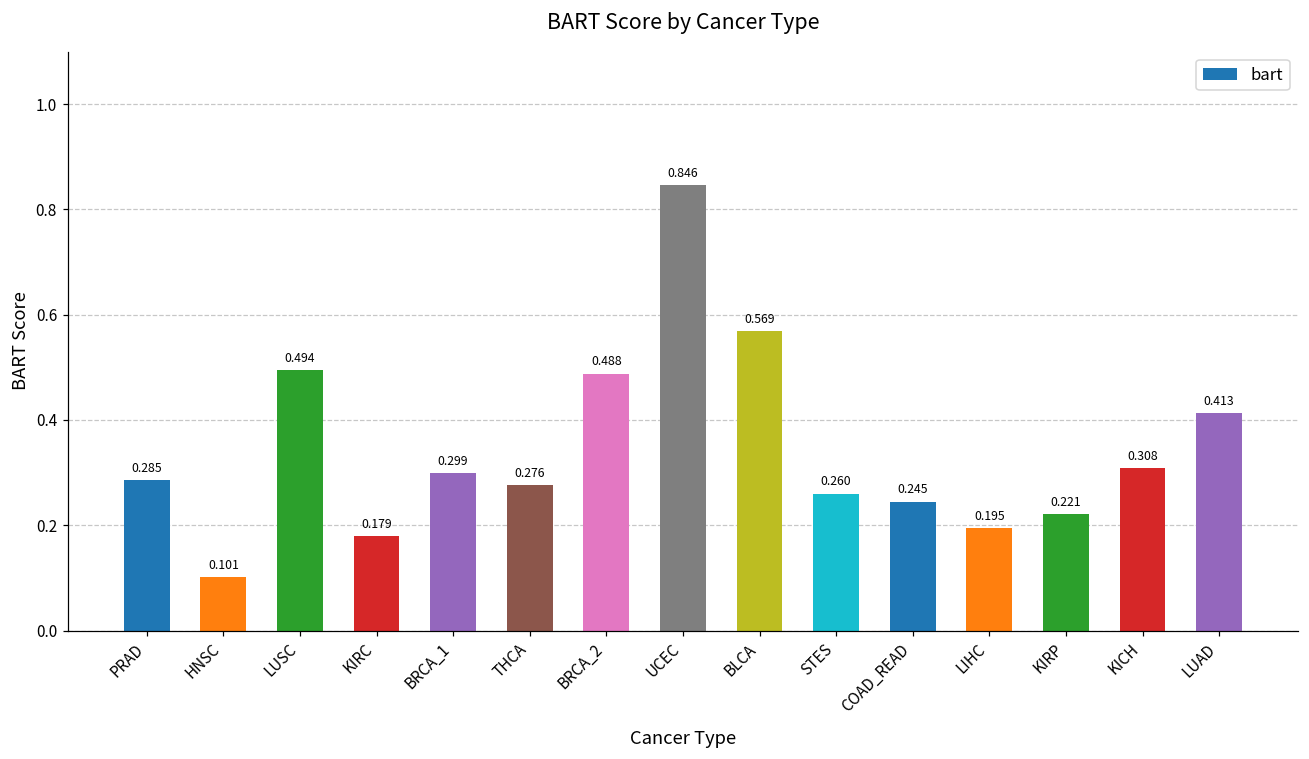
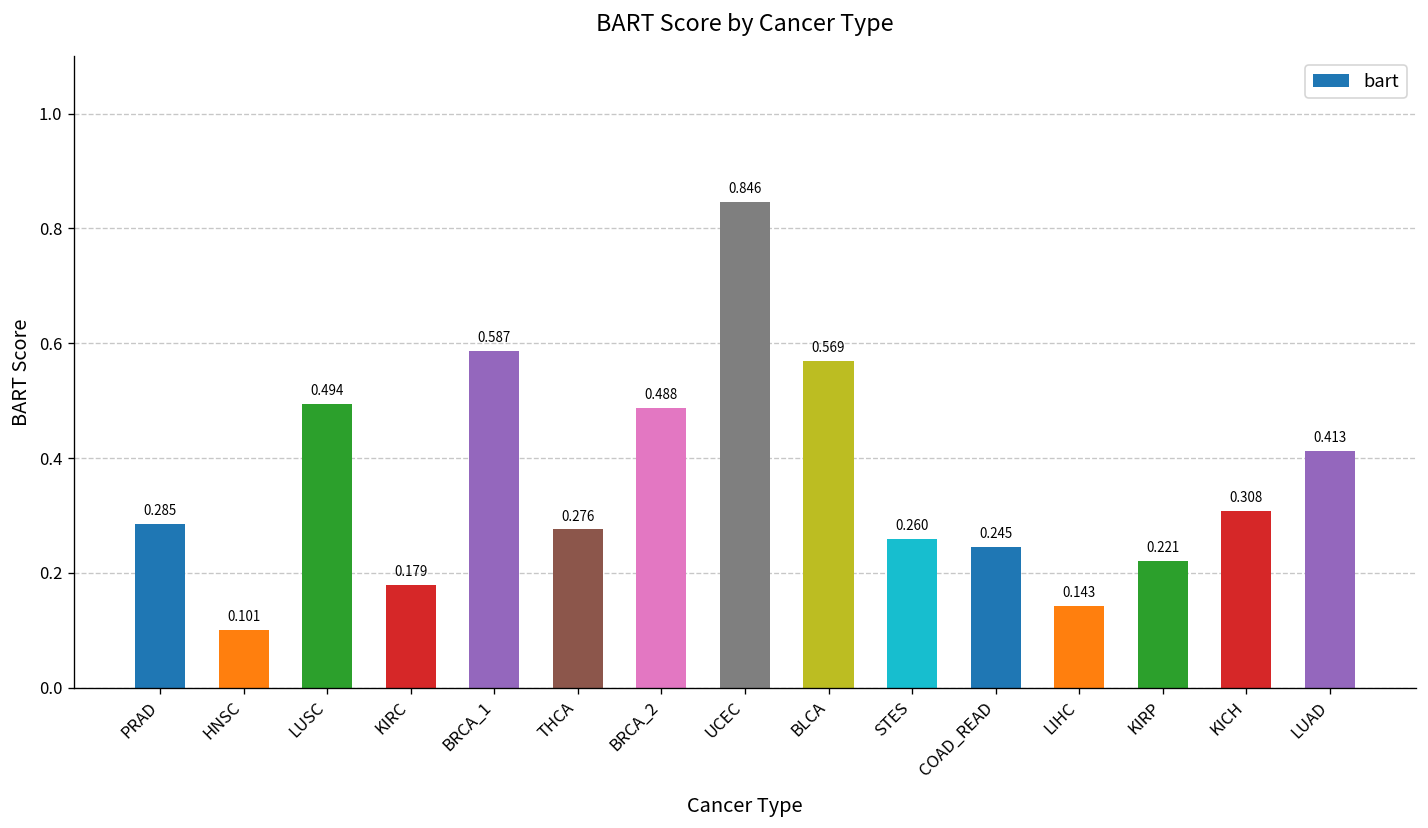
BRCA_1: 0.299 -> 0.587
LIHC: 0.195 -> 0.143
